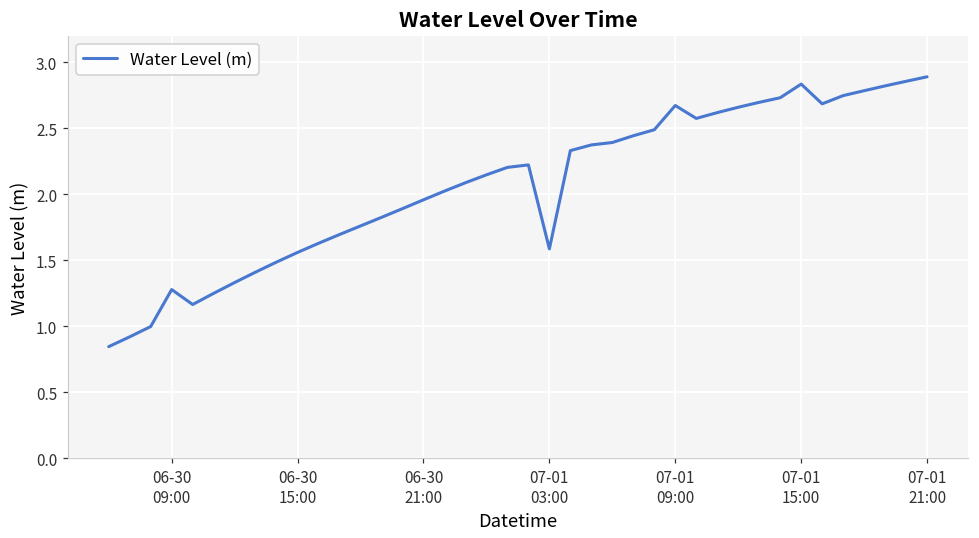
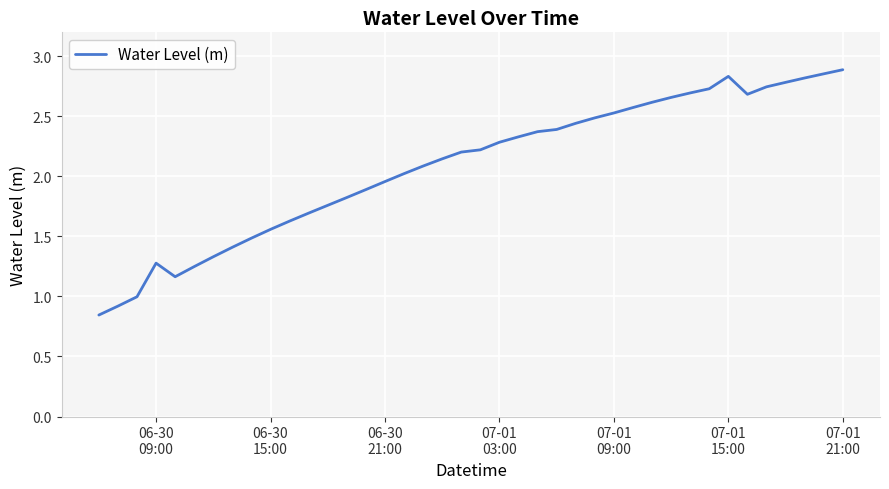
07-01 03:00: 1.59 -> 2.28
07-01 09:00: 2.67 -> 2.53
